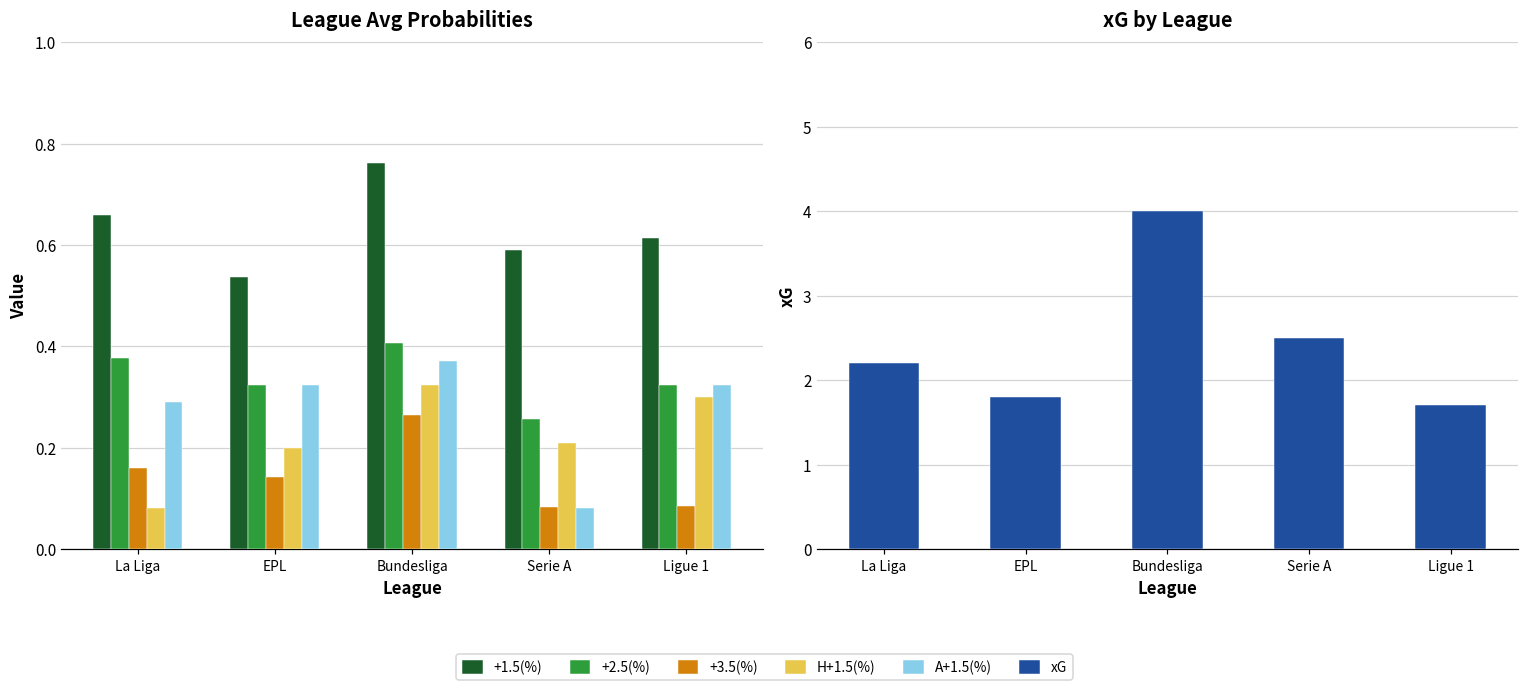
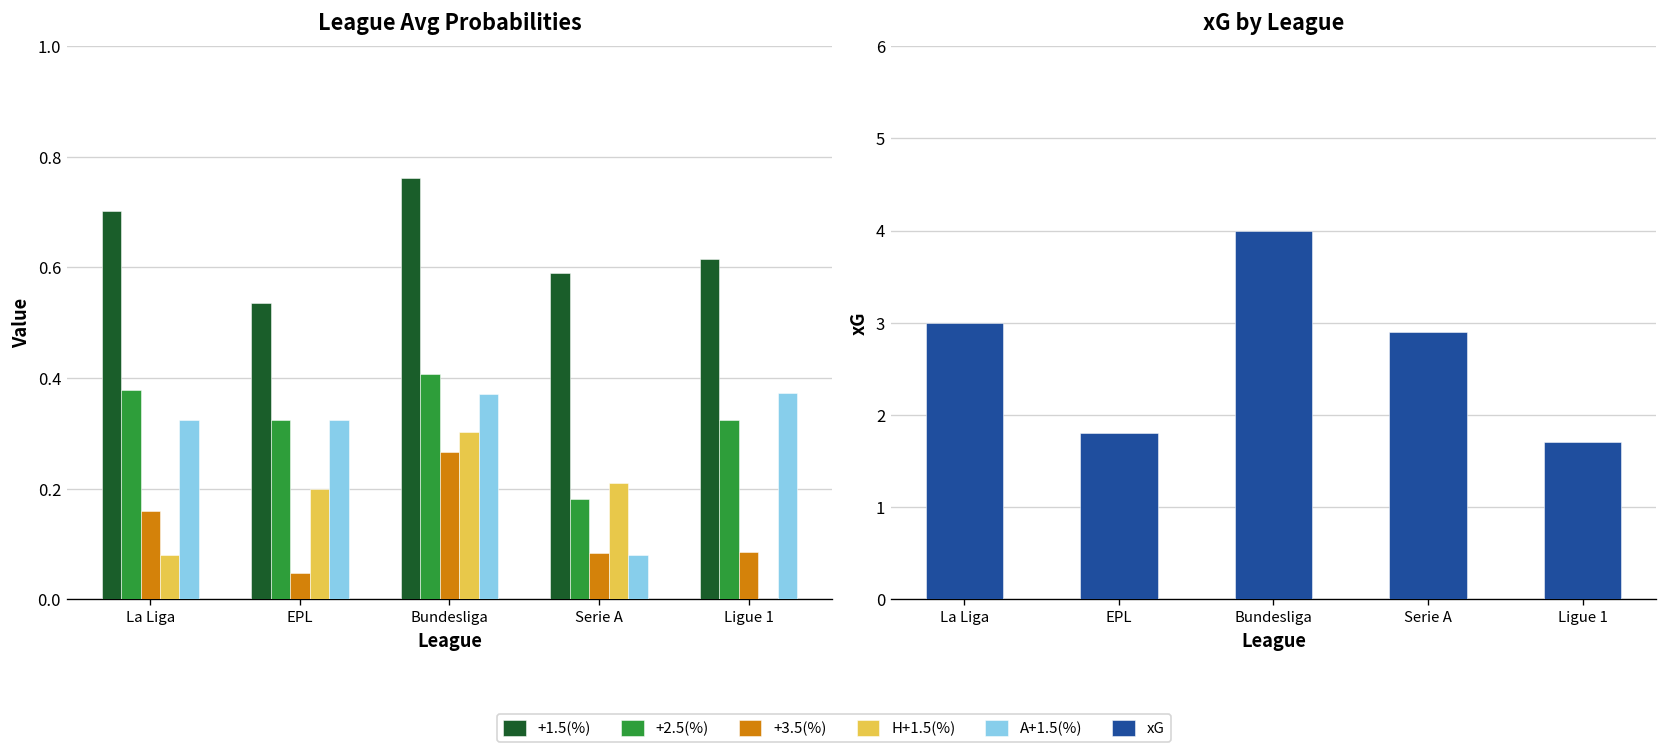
League Avg Probabilities, +1.5(%), La Liga: 0.66 -> 0.70
League Avg Probabilities, A+1.5(%), La Liga: 0.29 -> 0.32
League Avg Probabilities, +3.5(%), EPL: 0.14 -> 0.05
League Avg Probabilities, H+1.5(%), Bundesliga: 0.32 -> 0.30
League Avg Probabilities, +2.5(%), Serie A: 0.26 -> 0.18
League Avg Probabilities, H+1.5(%), Ligue 1: 0.3 -> 0.0
League Avg Probabilities, A+1.5(%), Ligue 1: 0.32 -> 0.37
xG by League, La Liga: 2.2 -> 3.0
xG by League, Serie A: 2.5 -> 2.9
